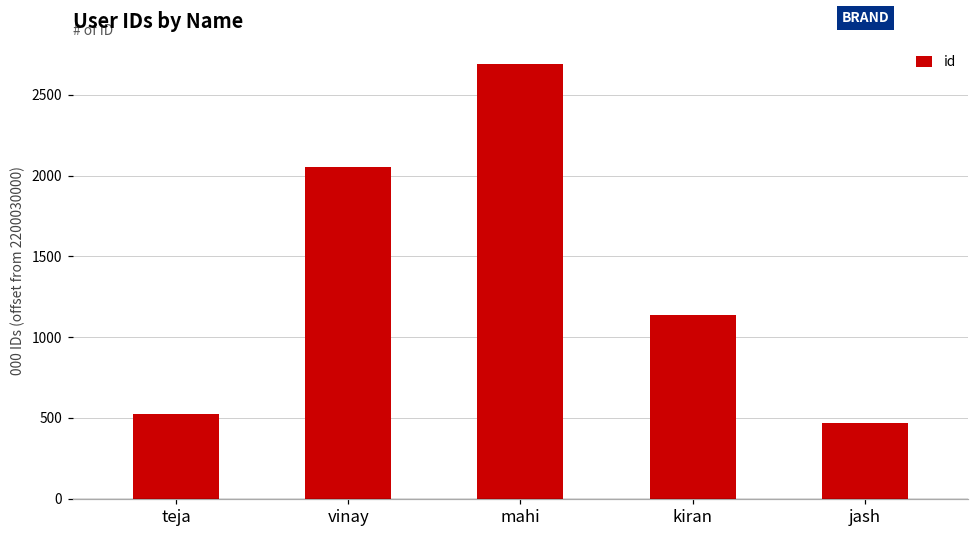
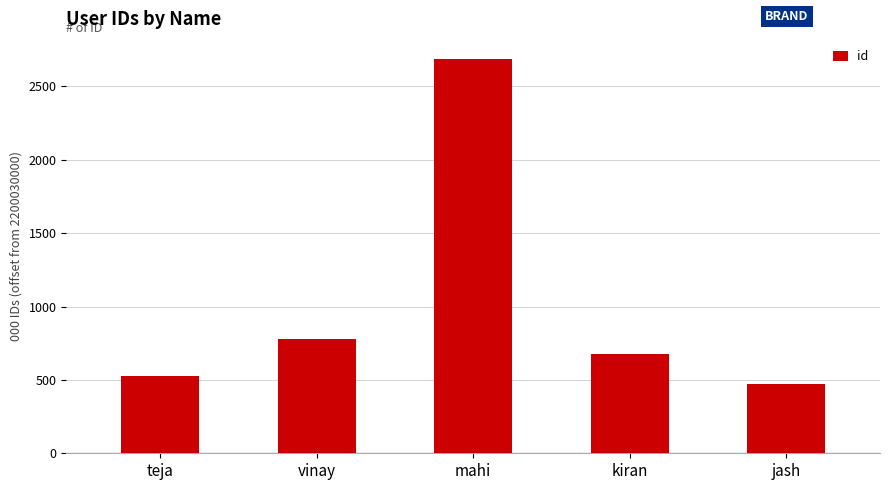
vinay: 2050 -> 780
kiran: 1140 -> 680
